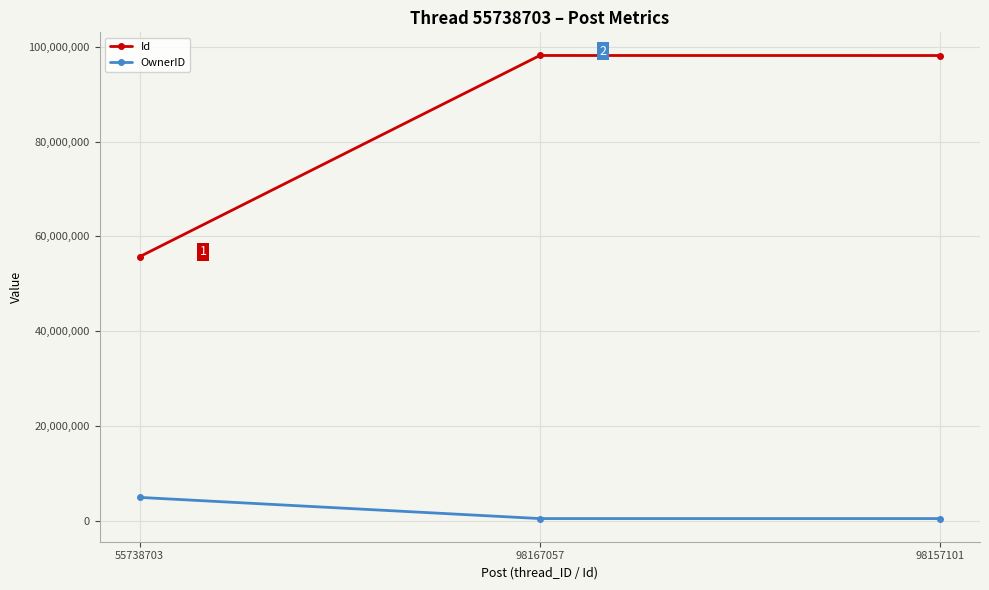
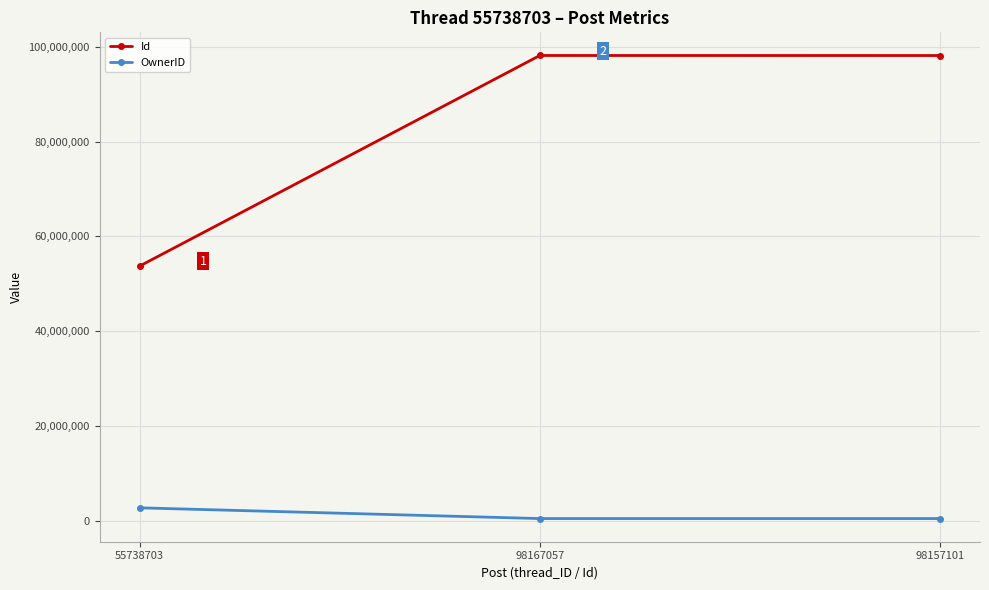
Id, 55738703: 56,000,000 -> 54,000,000
OwnerID, 55738703: 5,000,000 -> 3,000,000
